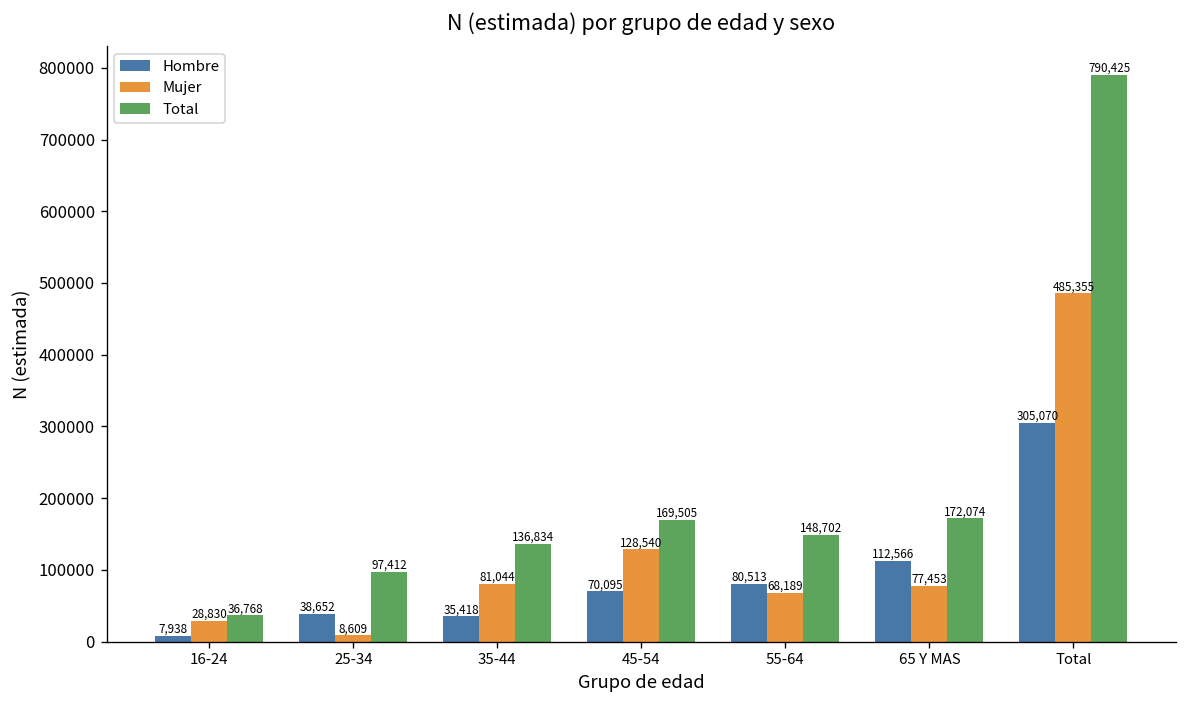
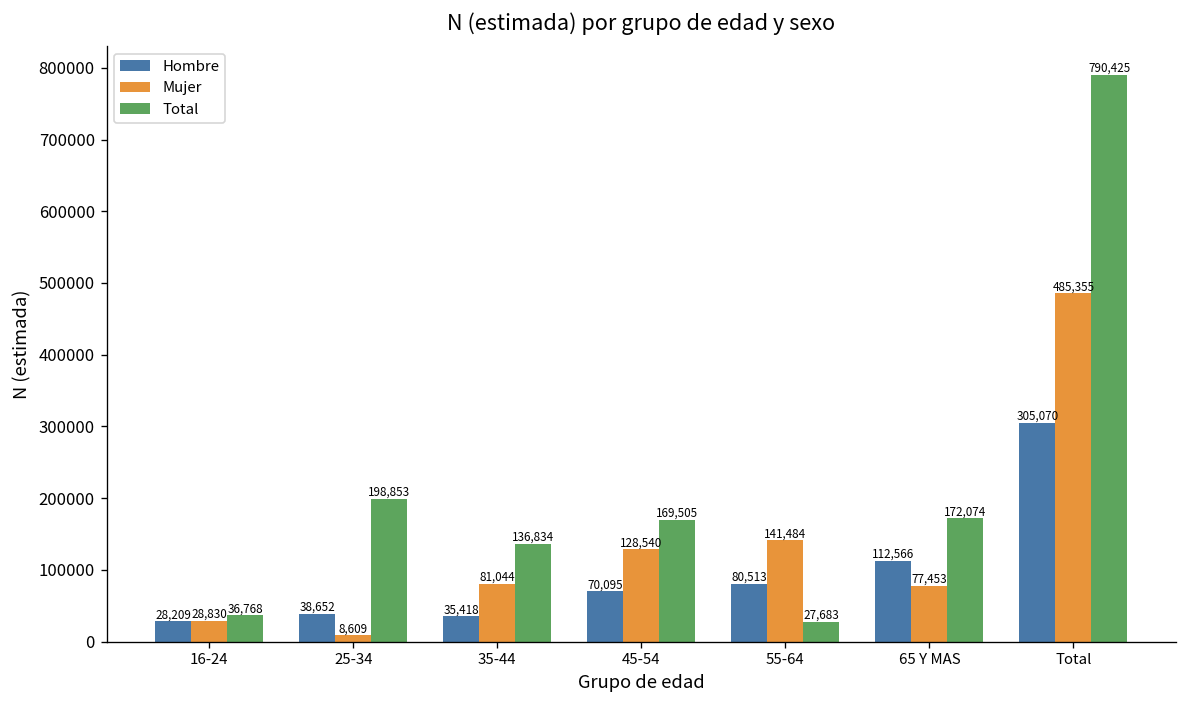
Hombre, 16-24: 7,938 -> 28,209
Total, 25-34: 97,412 -> 198,853
Mujer, 55-64: 68,189 -> 141,484
Total, 55-64: 148,702 -> 27,683
